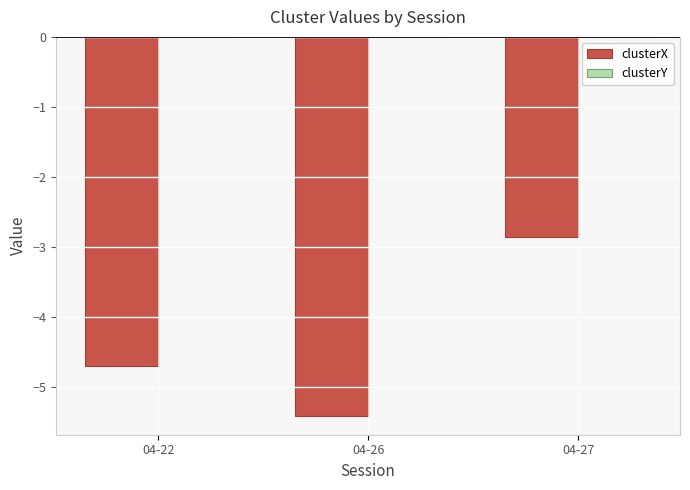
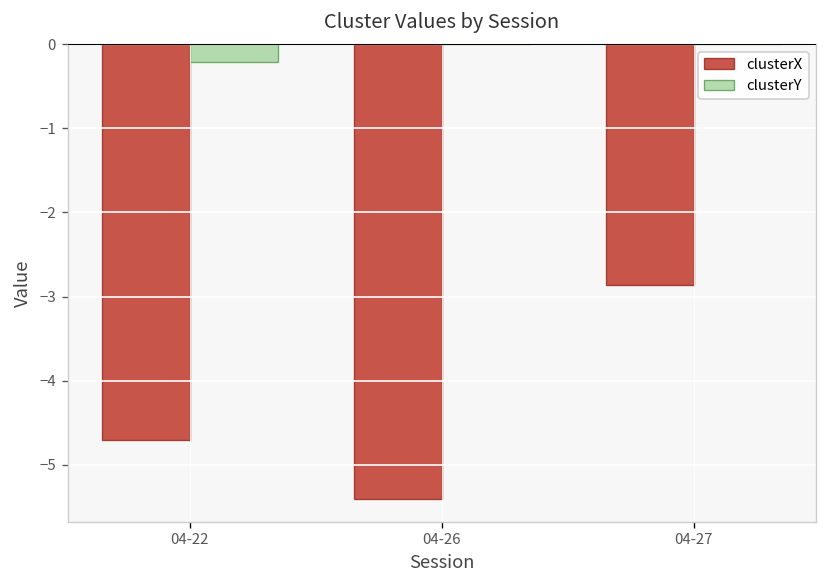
clusterY, 04-22: 0.0 -> -0.2
